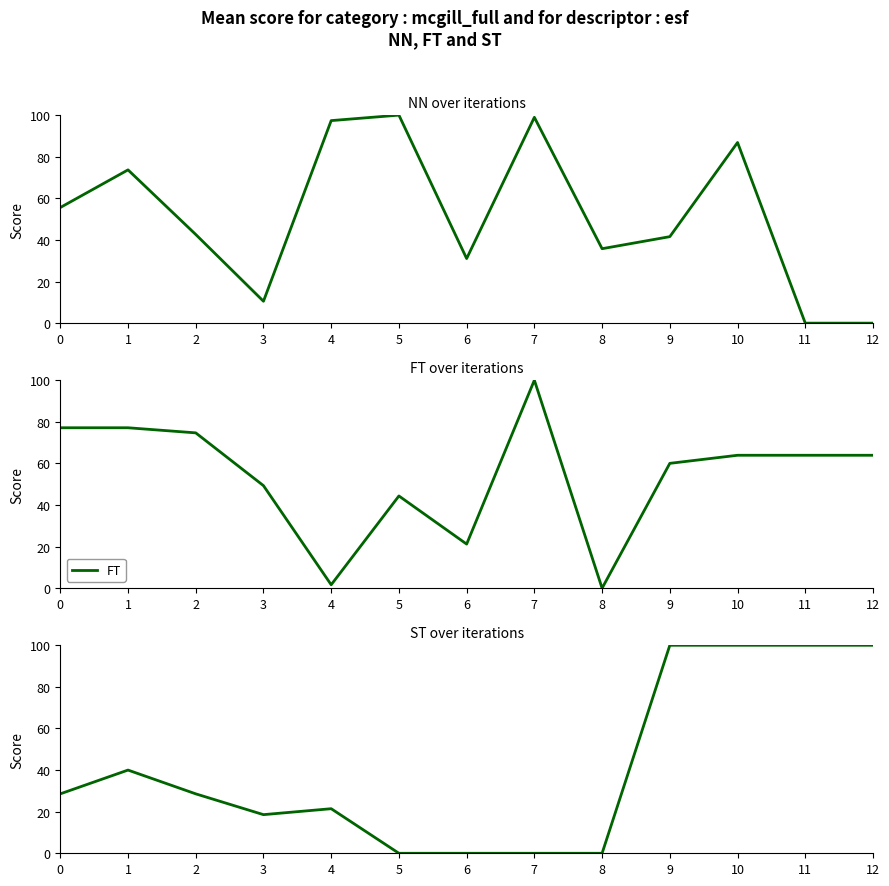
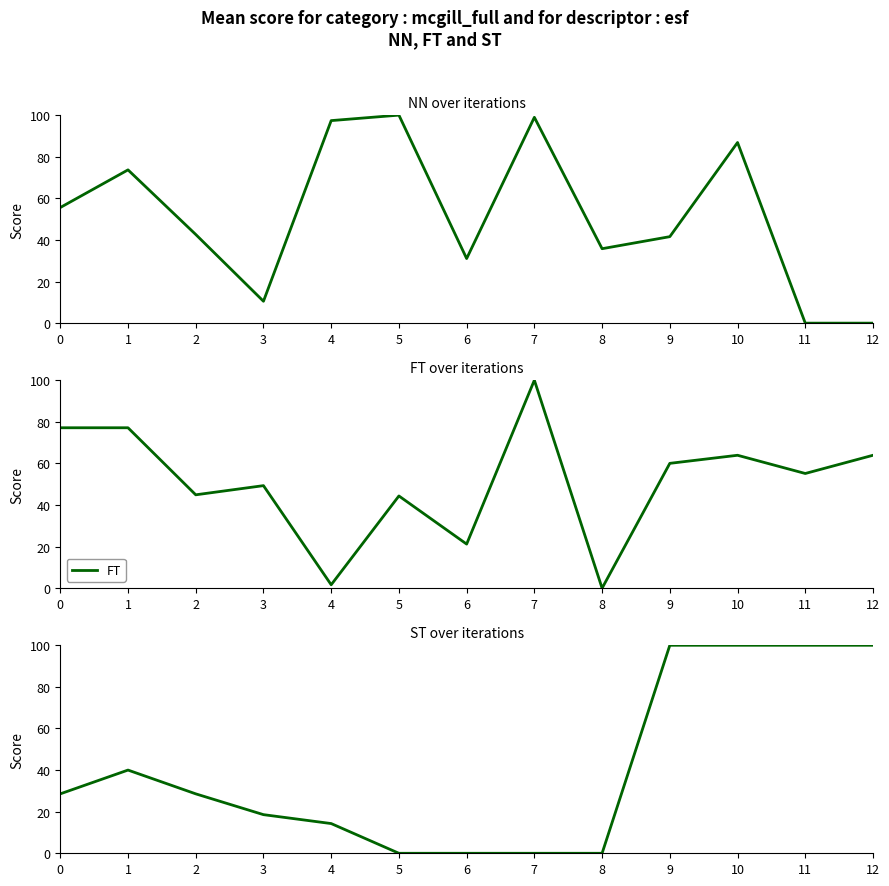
FT over iterations, 2: 75 -> 45
FT over iterations, 11: 64 -> 55
ST over iterations, 4: 21 -> 14
